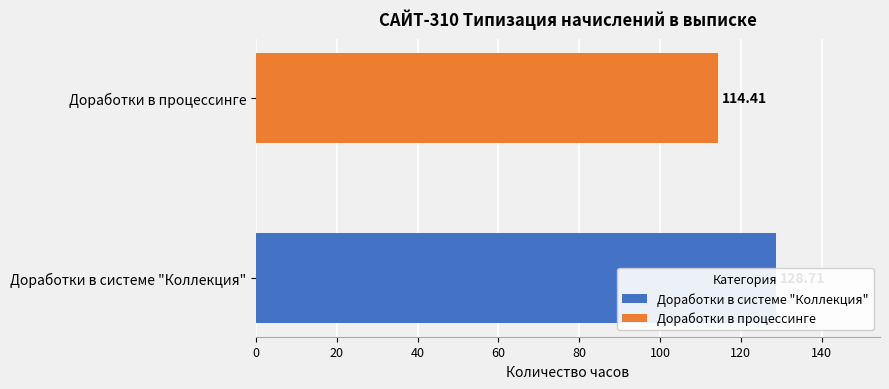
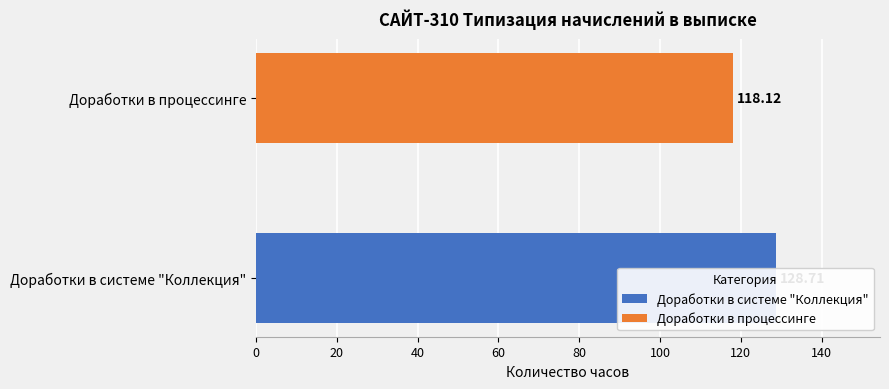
Доработки в процессинге: 114.41 -> 118.12
